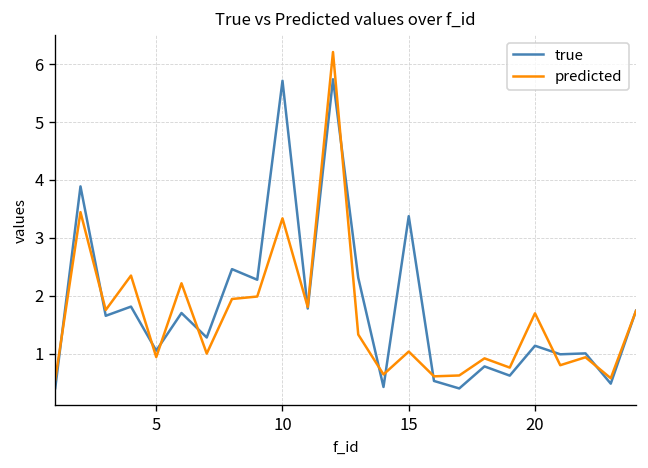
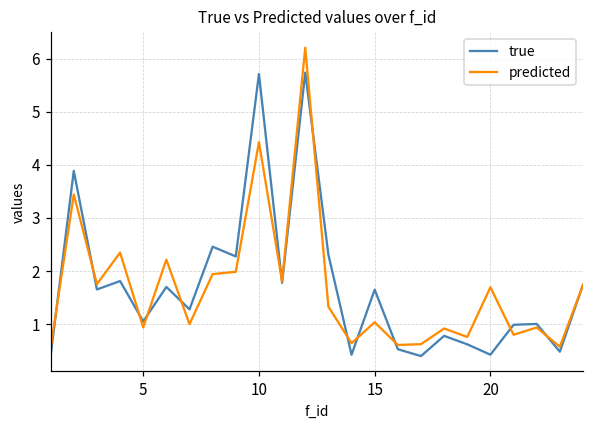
predicted, 10: 3.3 -> 4.4
true, 15: 3.4 -> 1.6
true, 20: 1.1 -> 0.4
